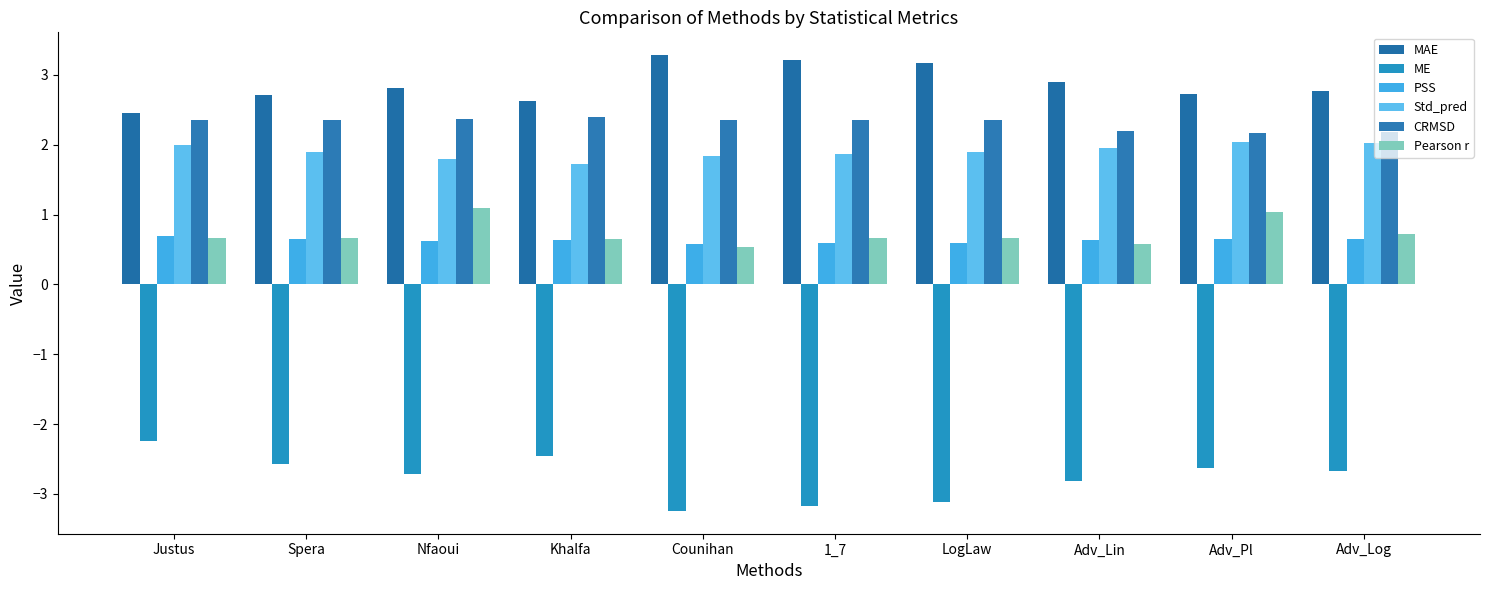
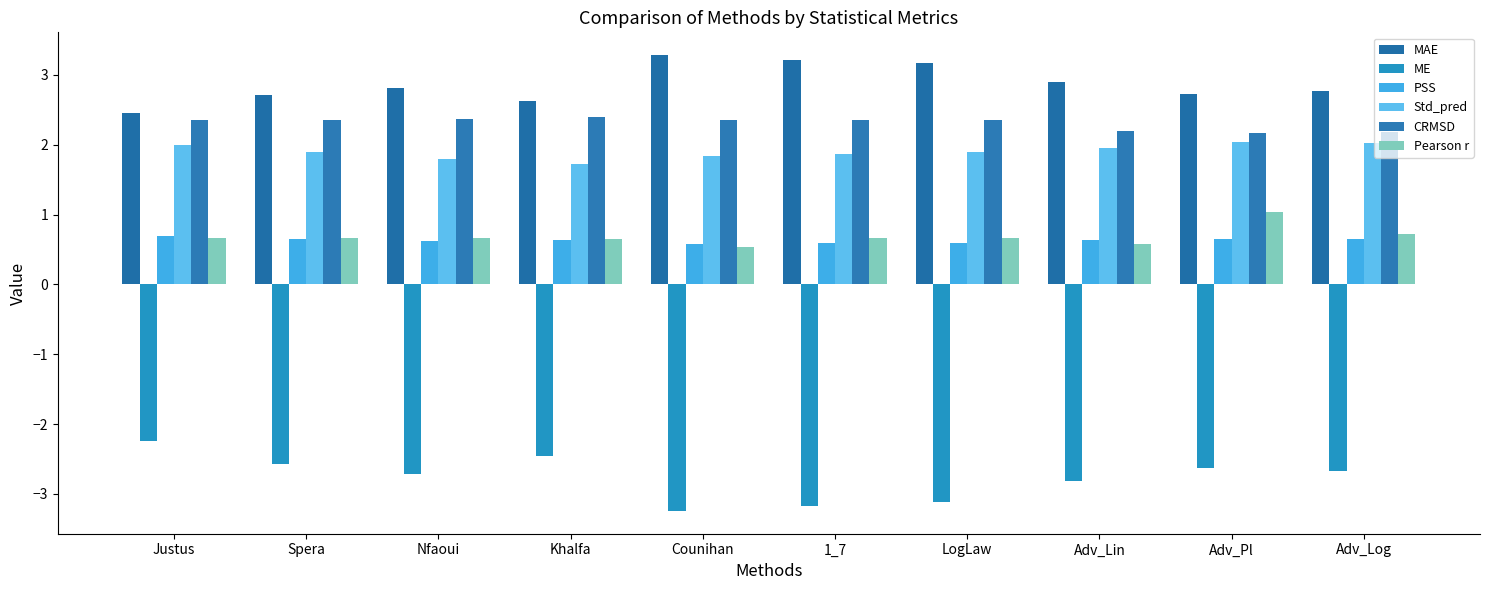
Pearson r, Nfaoui: 1.1 -> 0.7
